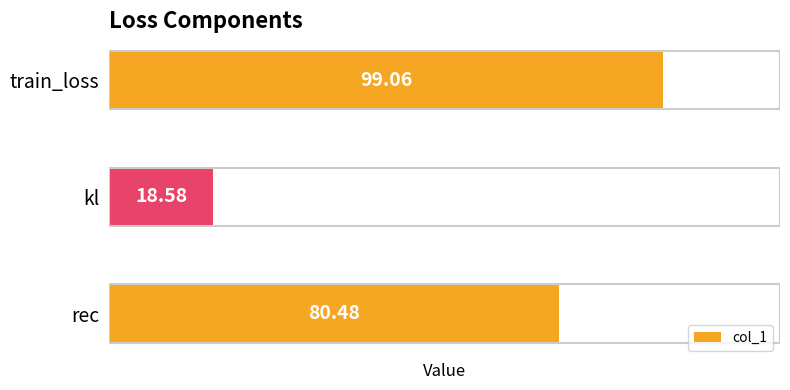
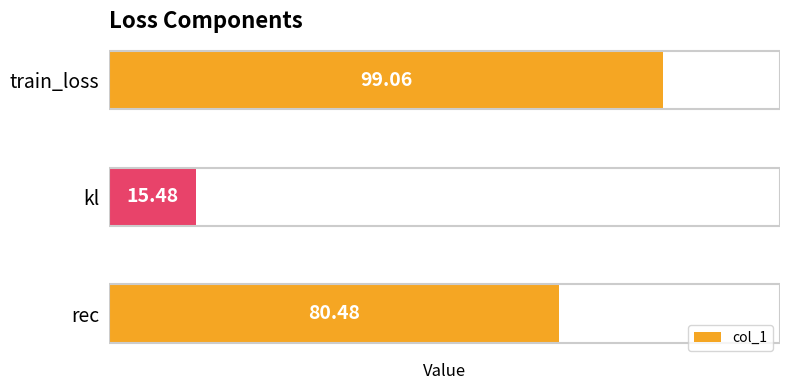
kl: 18.58 -> 15.48
